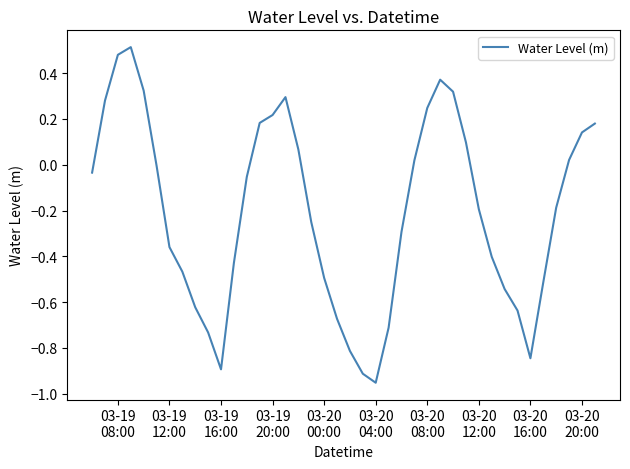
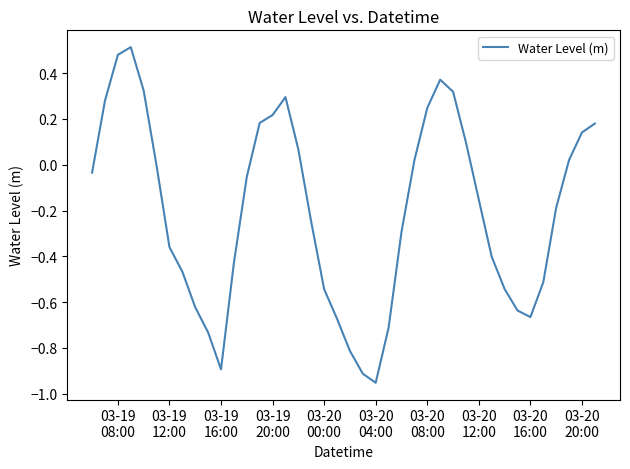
03-20 00:00: -0.49 -> -0.54
03-20 12:00: -0.19 -> -0.15
03-20 16:00: -0.84 -> -0.67
